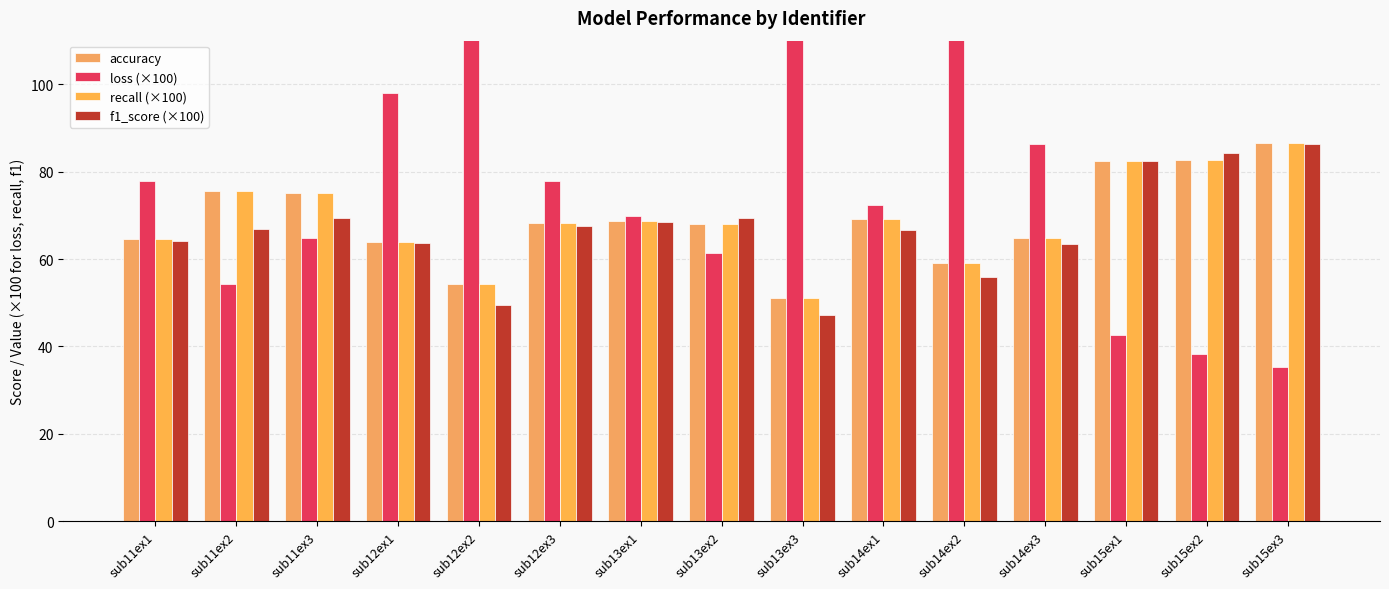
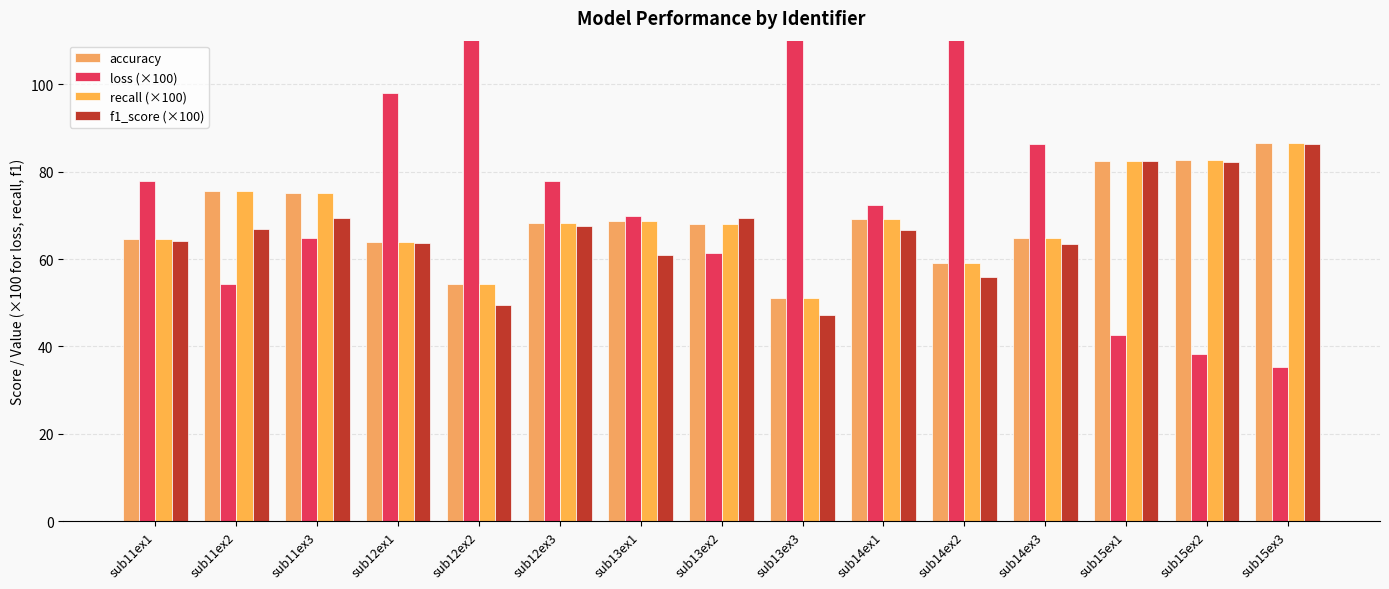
f1_score (×100), sub13ex1: 68 -> 61
f1_score (×100), sub15ex2: 84 -> 82
